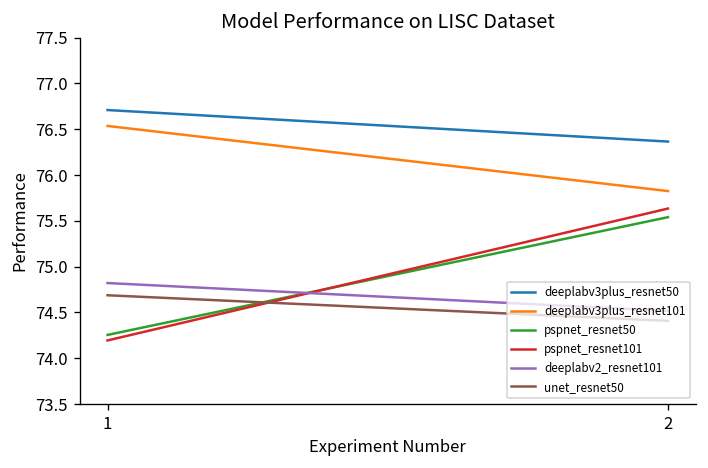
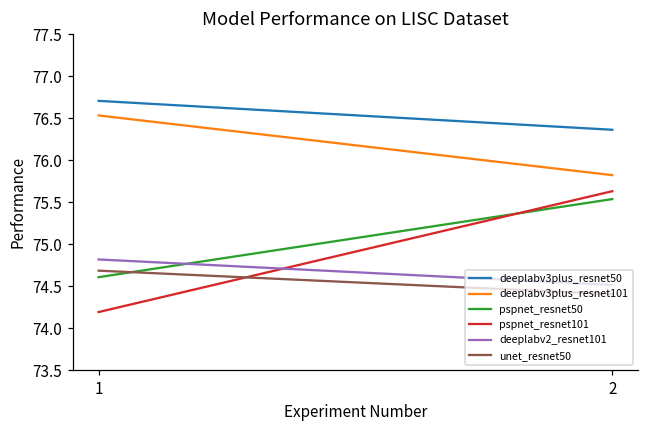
pspnet_resnet50, 1: 74.3 -> 74.6
